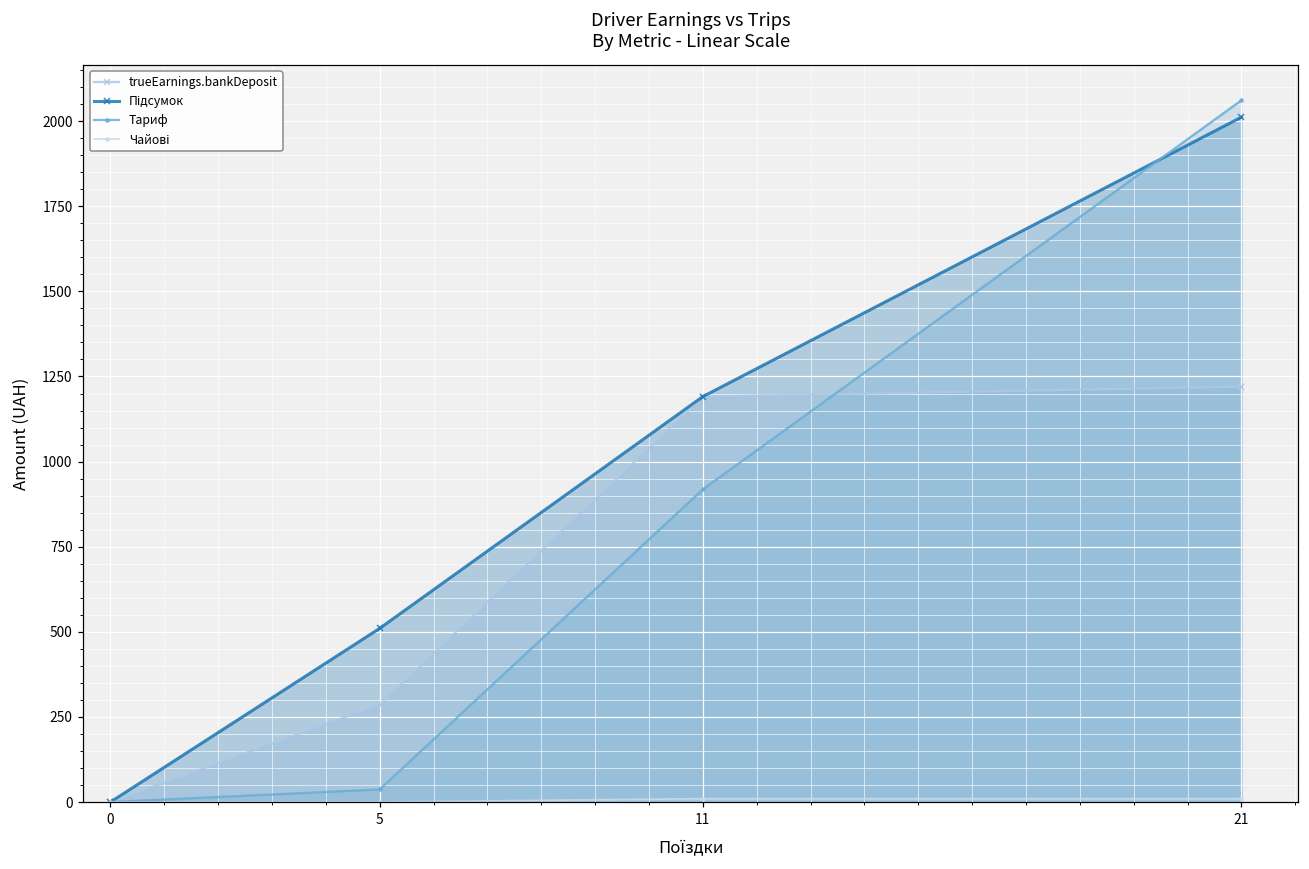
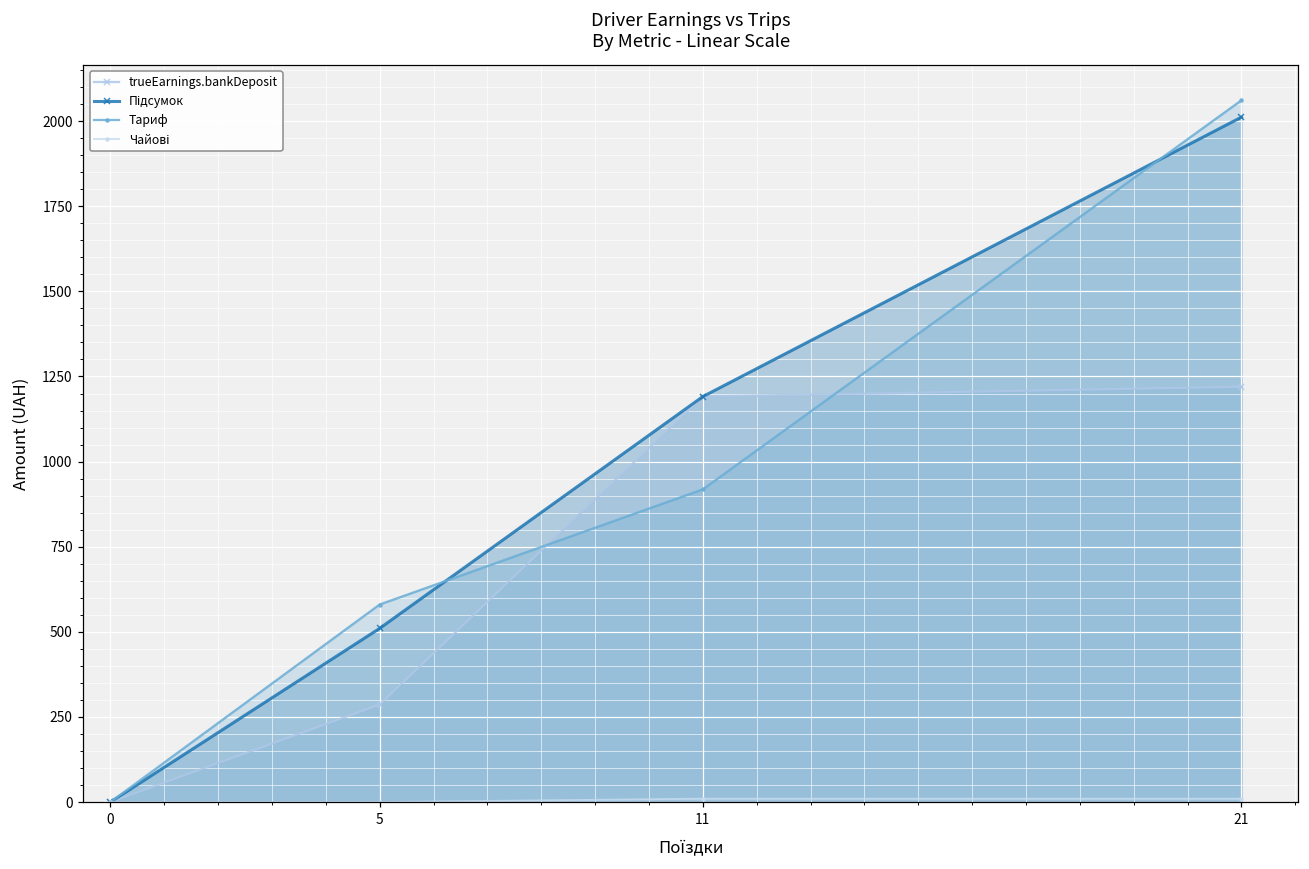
Тариф, 5: 40 -> 580
